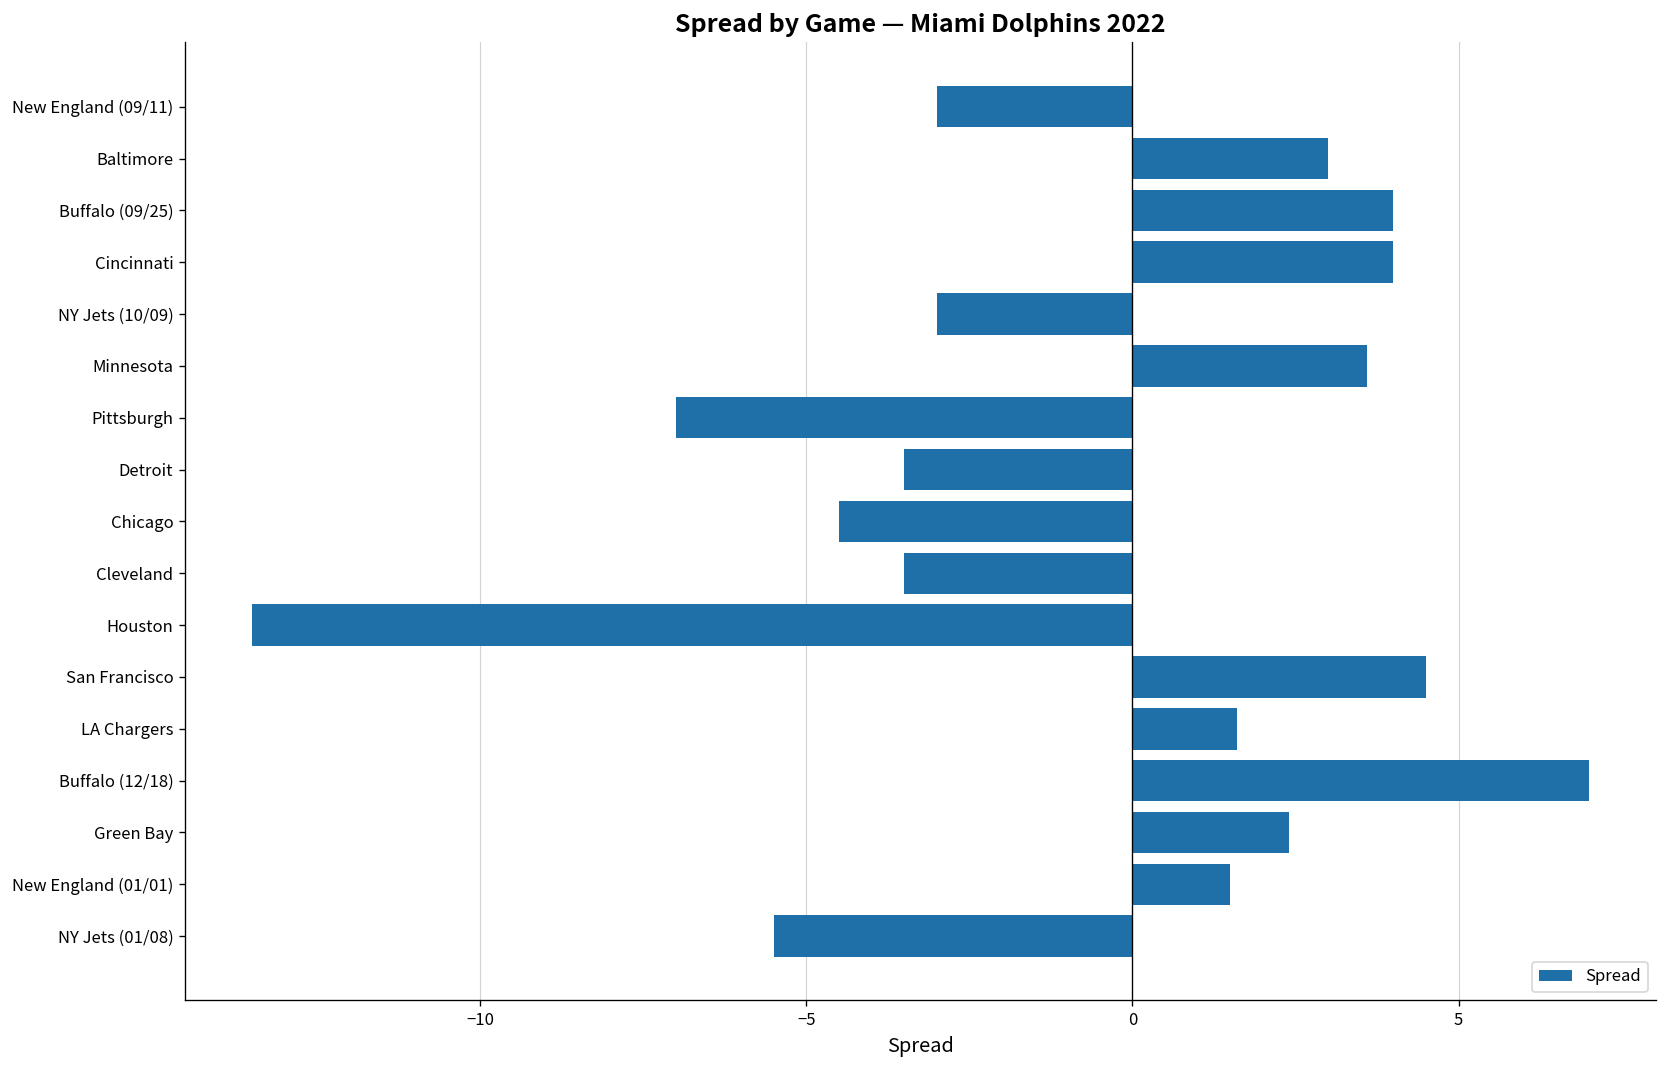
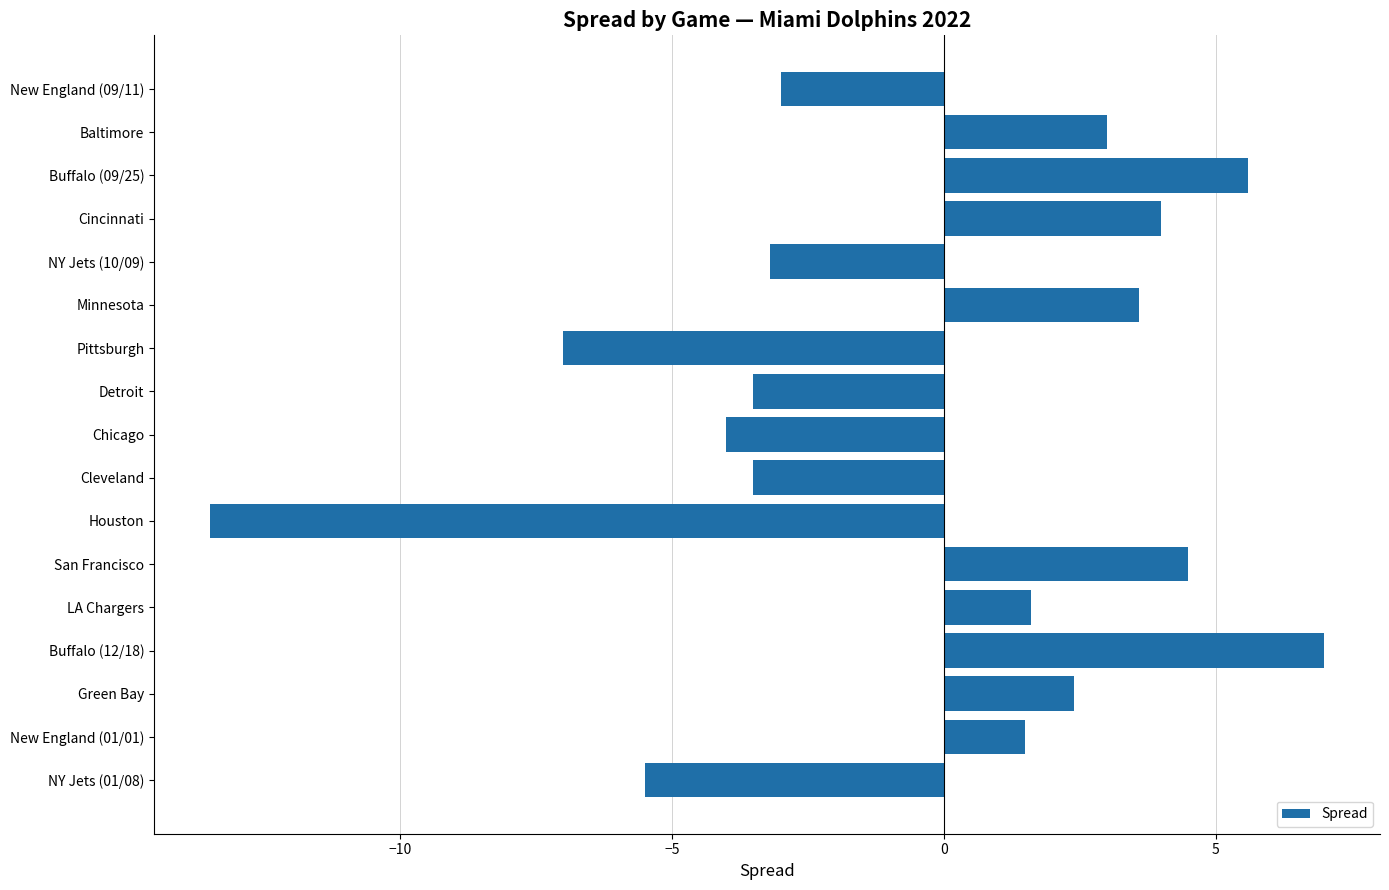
Buffalo (09/25): 4.0 -> 5.6
NY Jets (10/09): -3.0 -> -3.2
Chicago: -4.5 -> -4.0
